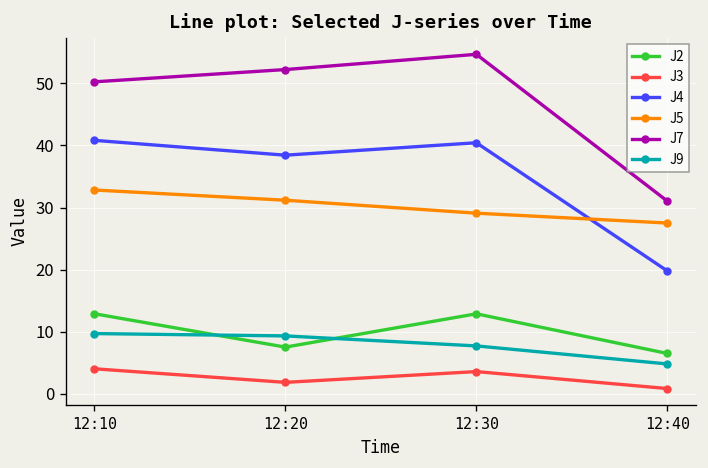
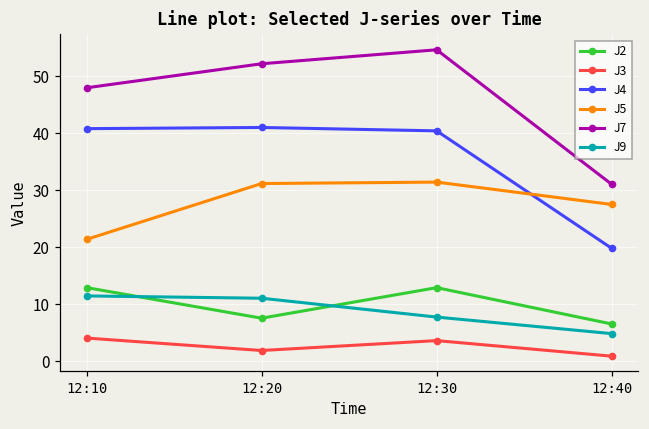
J5, 12:10: 33 -> 21
J7, 12:10: 50 -> 48
J9, 12:10: 10 -> 11
J4, 12:20: 38 -> 41
J9, 12:20: 9 -> 11
J5, 12:30: 29 -> 31
